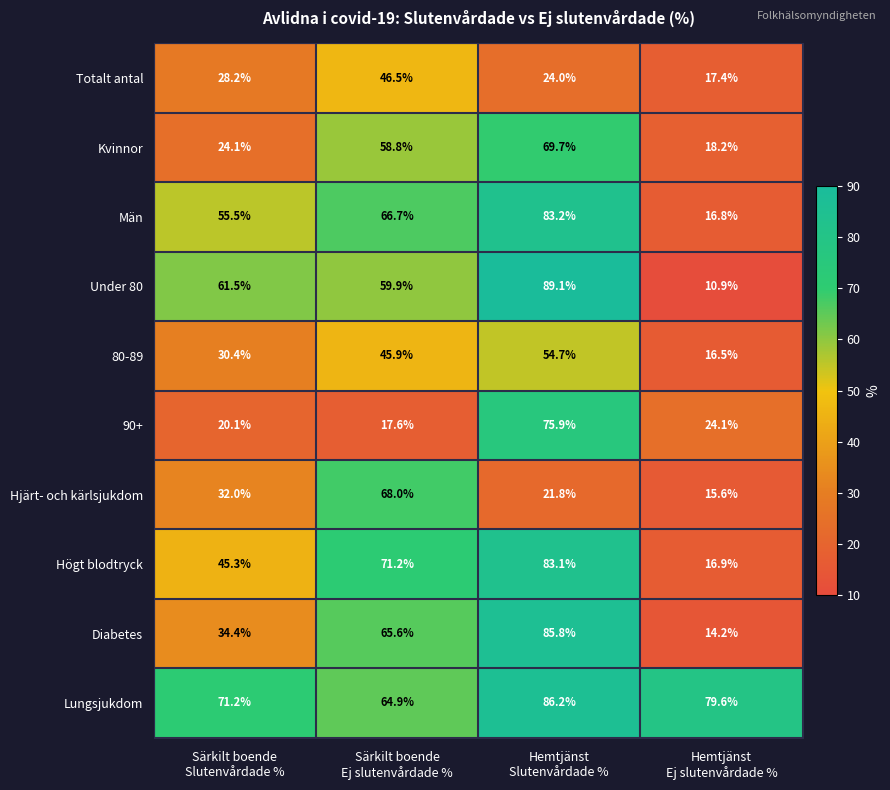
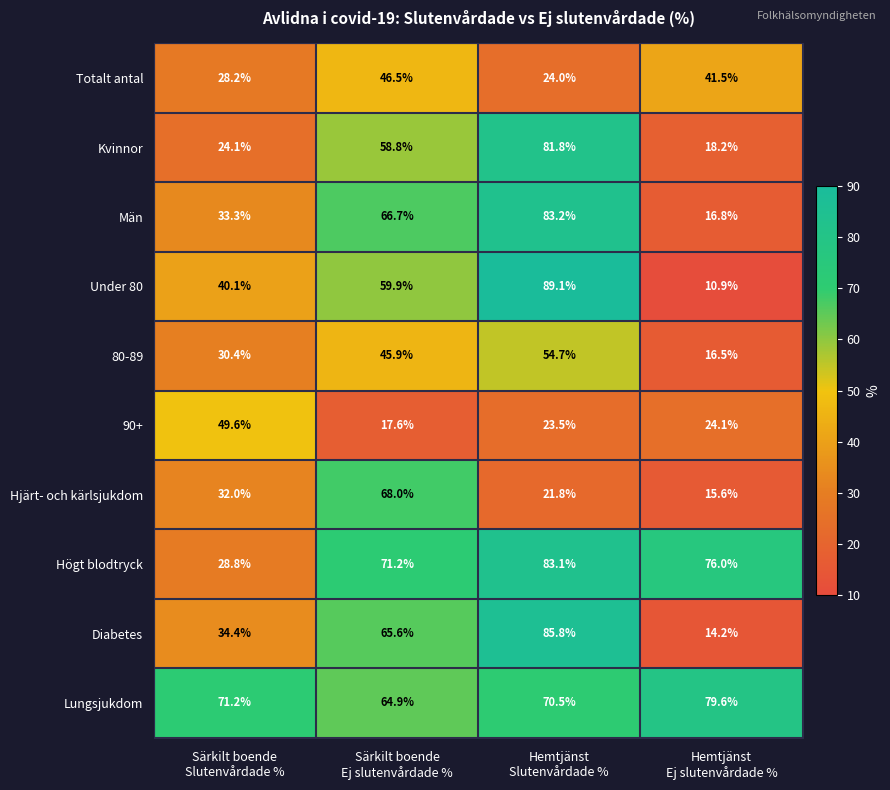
Totalt antal, Hemtjänst Ej slutenvårdade %: 17.4% -> 41.5%
Kvinnor, Hemtjänst Slutenvårdade %: 69.7% -> 81.8%
Män, Särkilt boende Slutenvårdade %: 55.5% -> 33.3%
Under 80, Särkilt boende Slutenvårdade %: 61.5% -> 40.1%
90+, Särkilt boende Slutenvårdade %: 20.1% -> 49.6%
90+, Hemtjänst Slutenvårdade %: 75.9% -> 23.5%
Högt blodtryck, Särkilt boende Slutenvårdade %: 45.3% -> 28.8%
Högt blodtryck, Hemtjänst Ej slutenvårdade %: 16.9% -> 76.0%
Lungsjukdom, Hemtjänst Slutenvårdade %: 86.2% -> 70.5%
